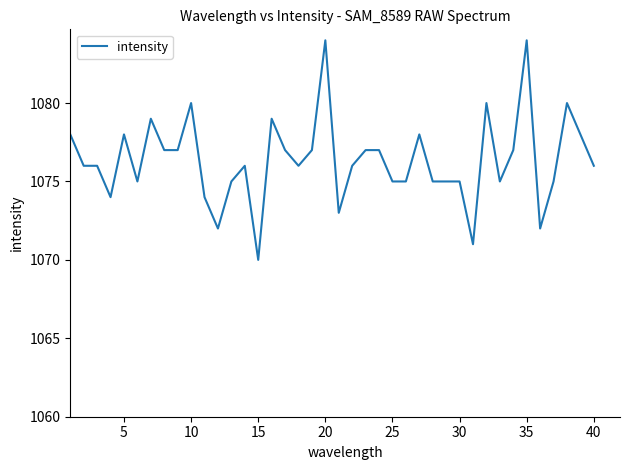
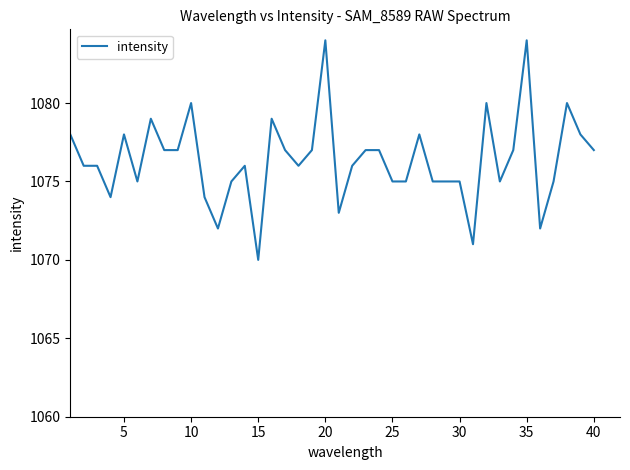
40: 1076 -> 1077
